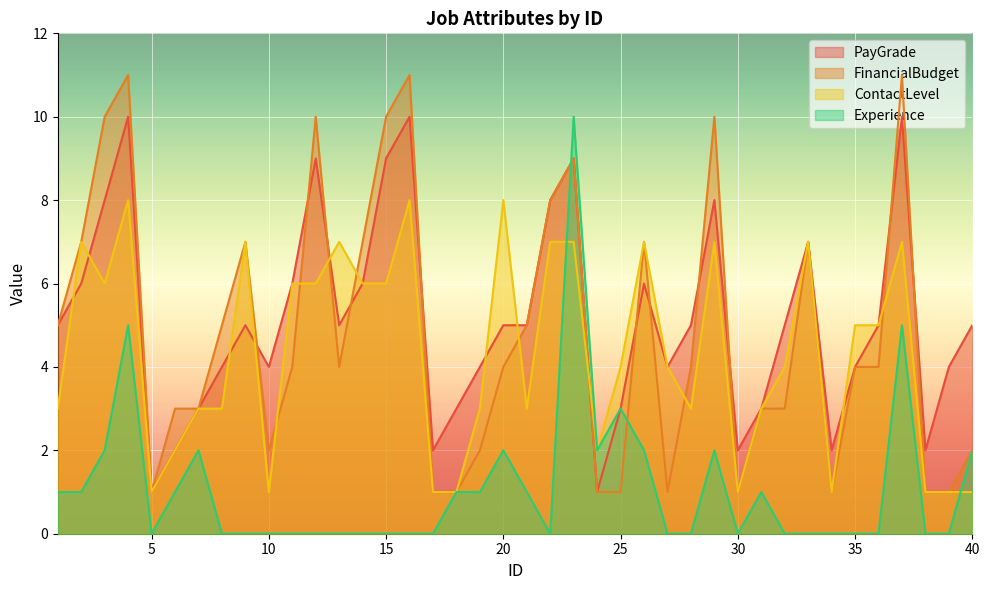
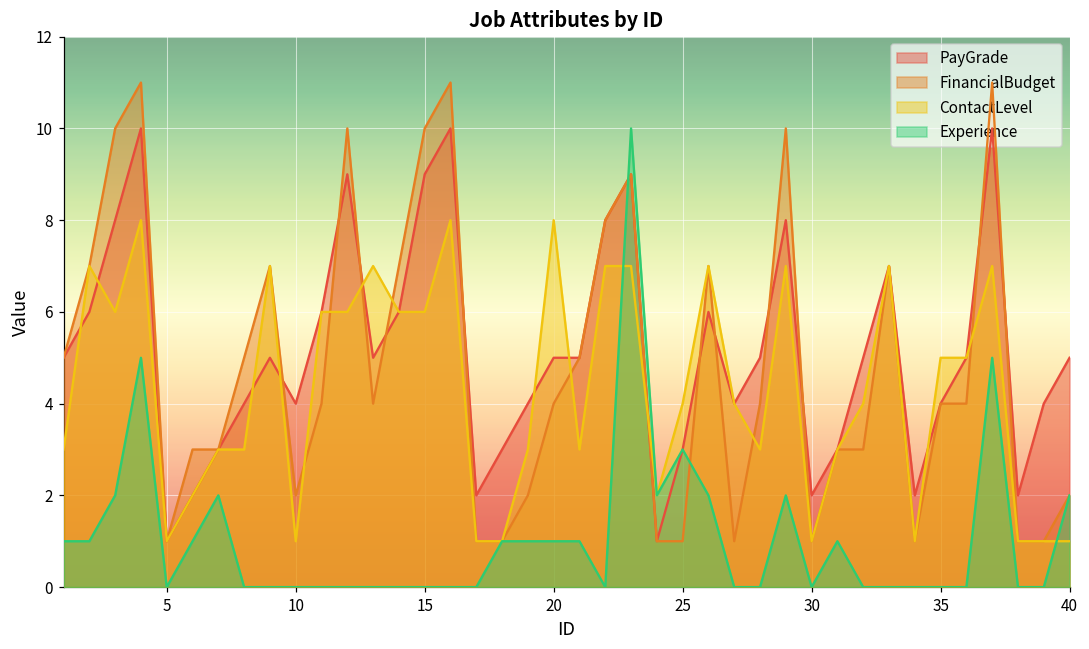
Experience, 20: 2 -> 1
